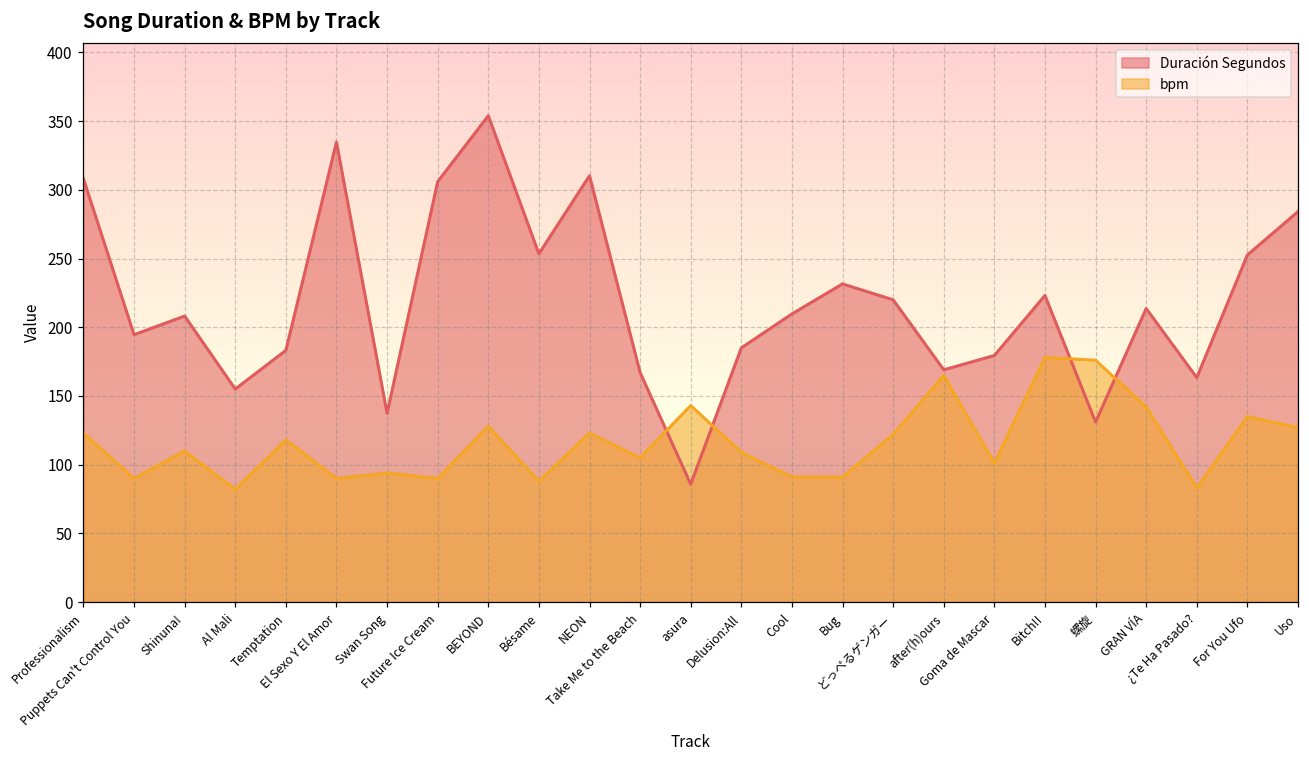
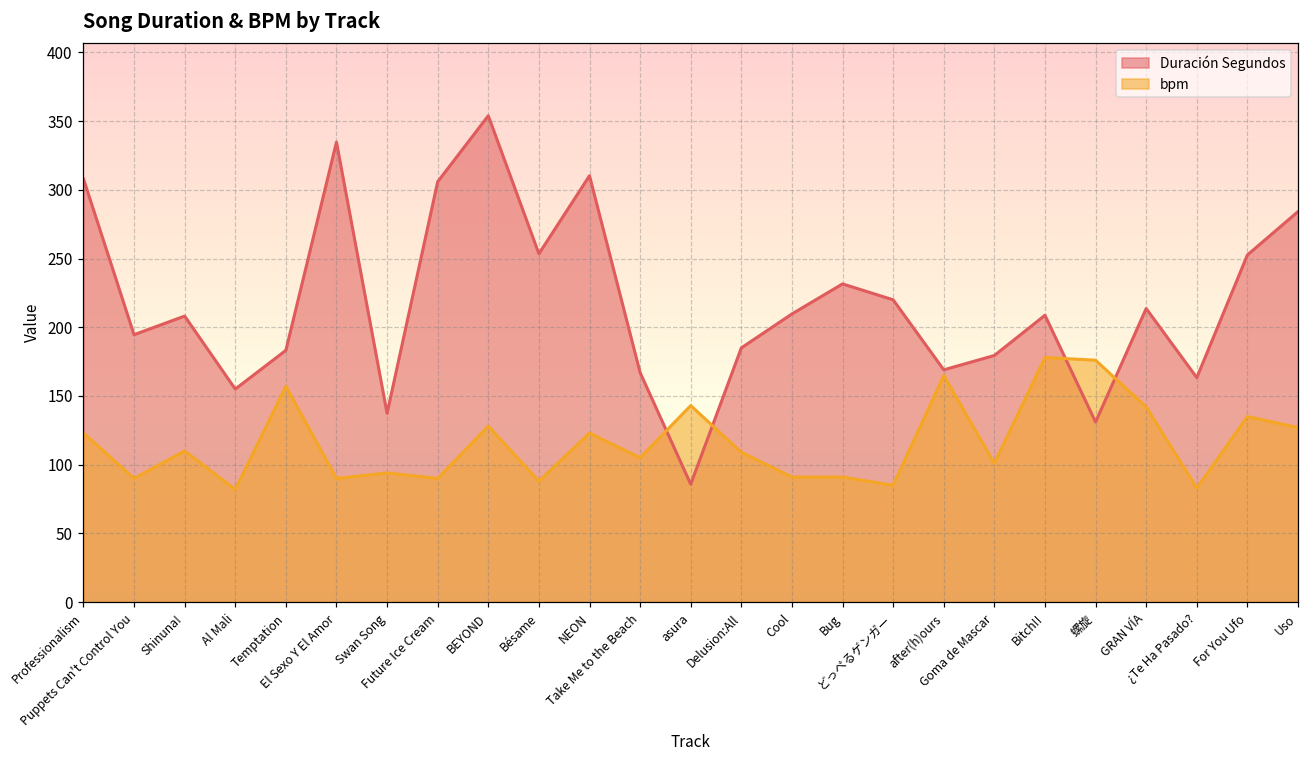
bpm, Temptation: 118 -> 157
bpm, どっぺるゲンガー: 122 -> 85
Duración Segundos, Bitch!!: 223 -> 209
